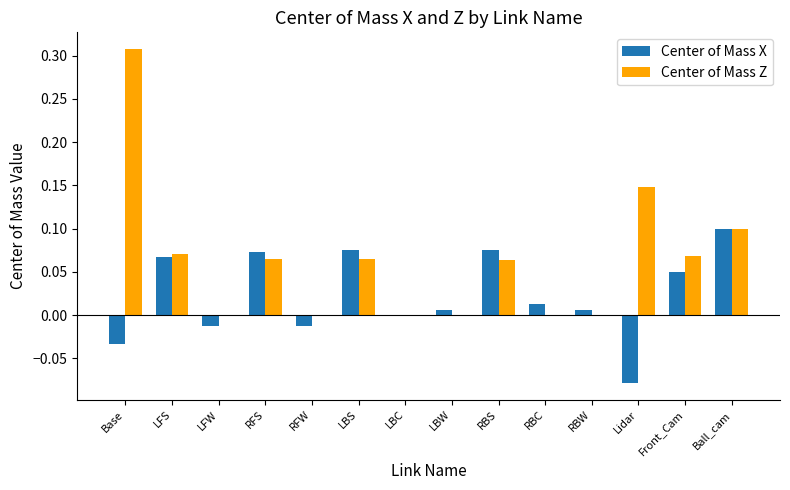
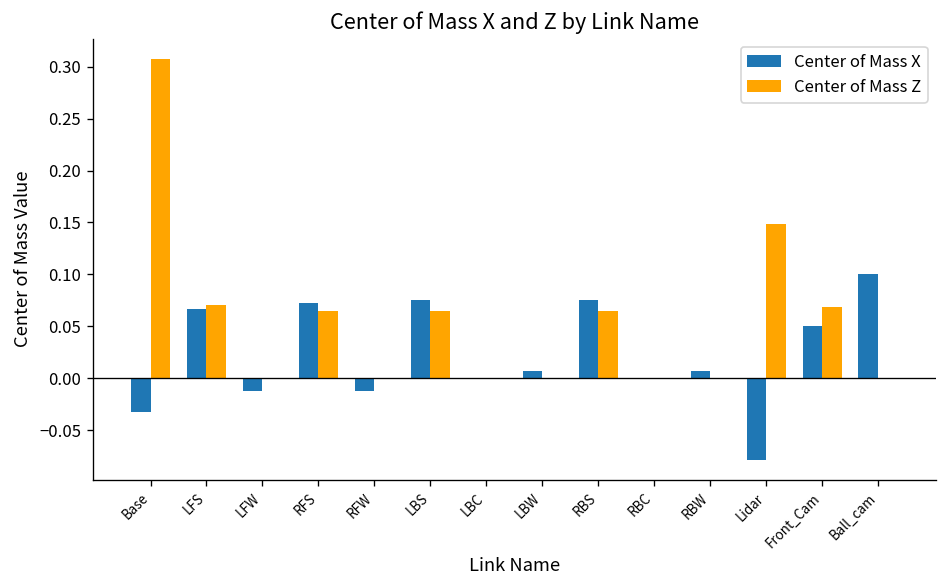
Center of Mass X, RBC: 0.01 -> 0.00
Center of Mass Z, Ball_cam: 0.1 -> 0.0
